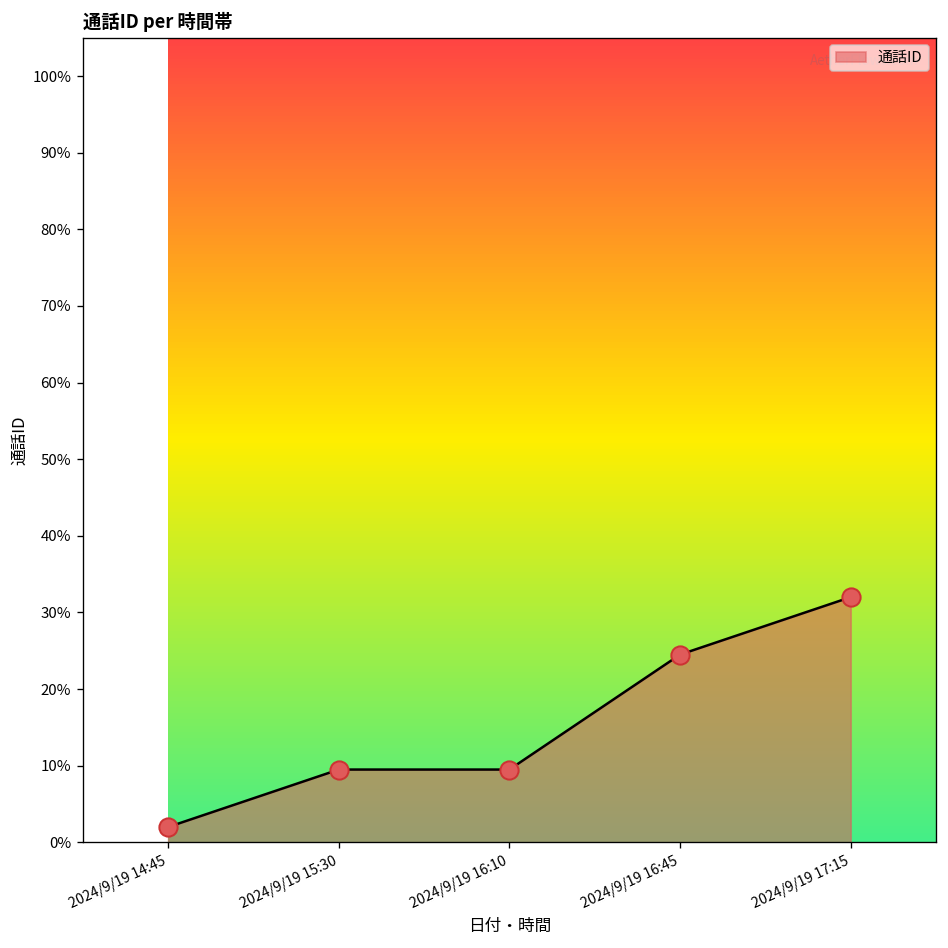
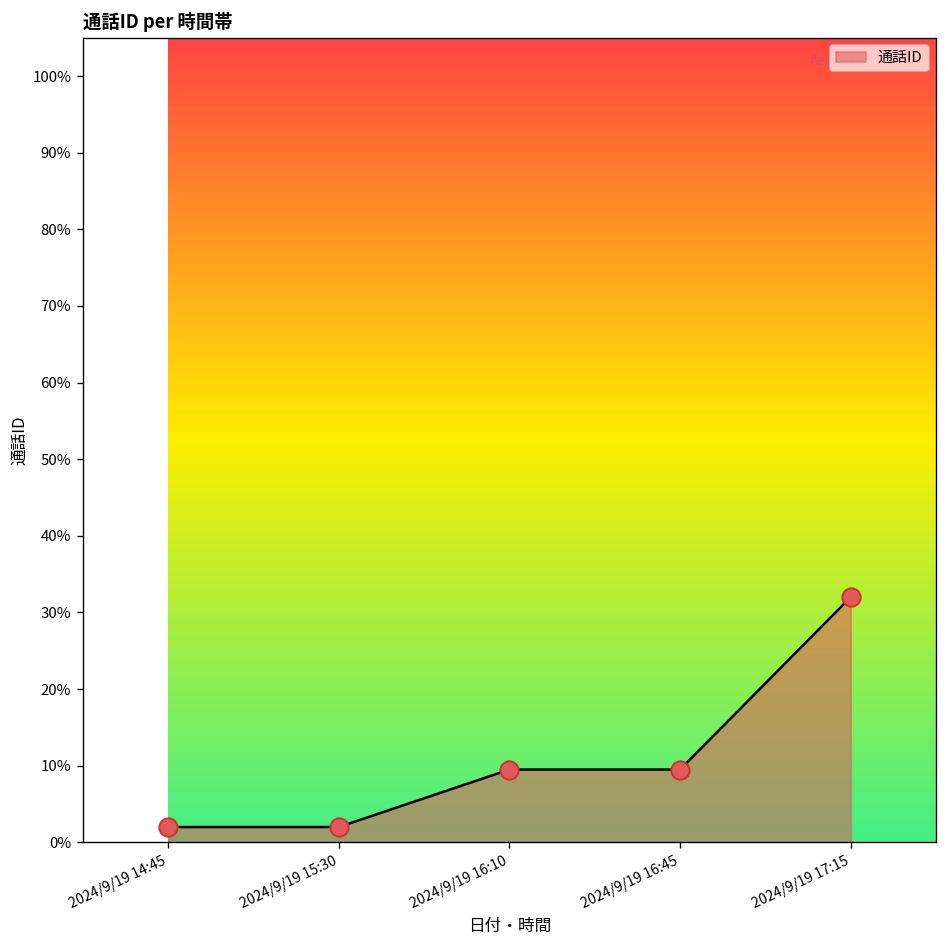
2024/9/19 15:30: 10% -> 2%
2024/9/19 16:45: 25% -> 10%
